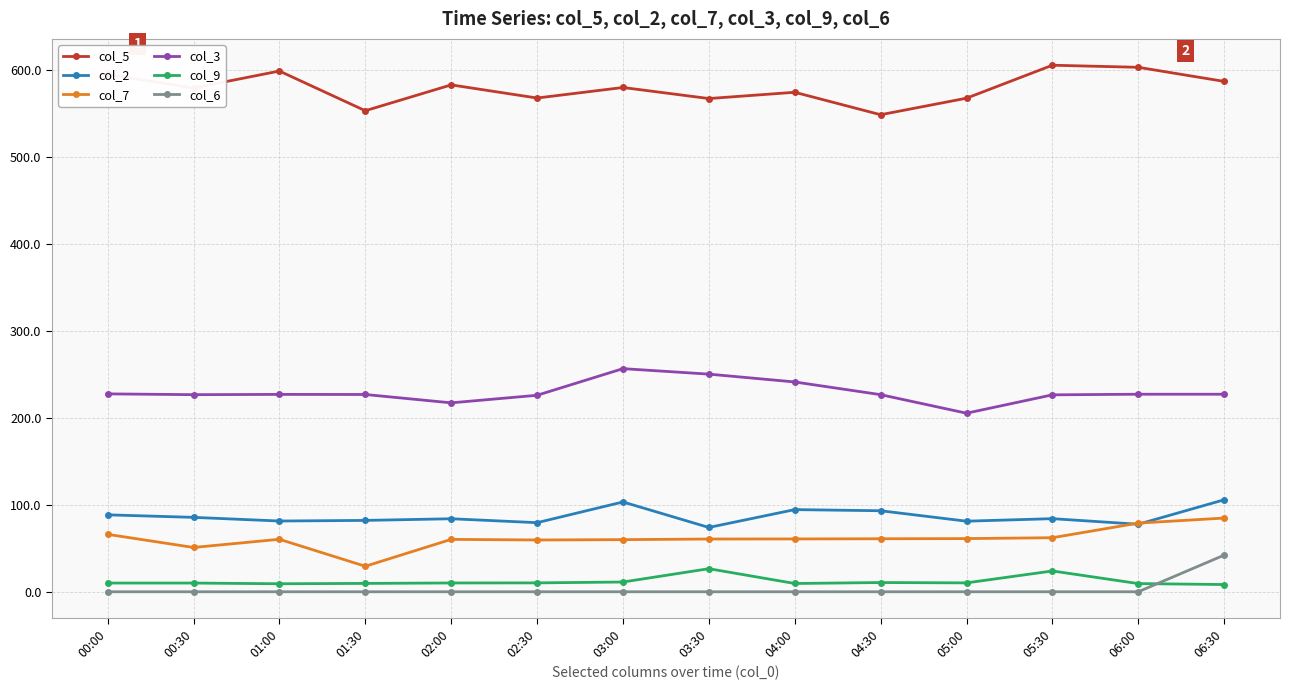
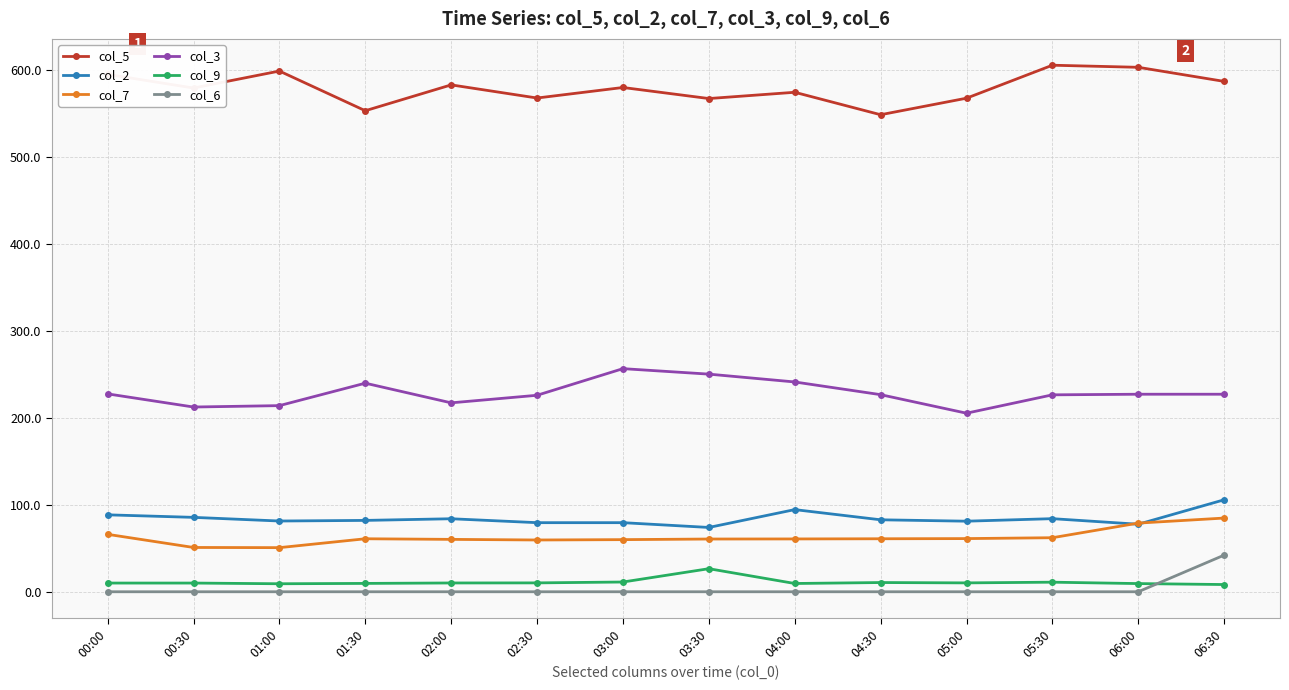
col_3, 00:30: 230 -> 210
col_7, 01:00: 60 -> 50
col_3, 01:00: 230 -> 210
col_7, 01:30: 30 -> 60
col_3, 01:30: 230 -> 240
col_2, 03:00: 100 -> 80
col_2, 04:30: 90 -> 80
col_9, 05:30: 20 -> 10
